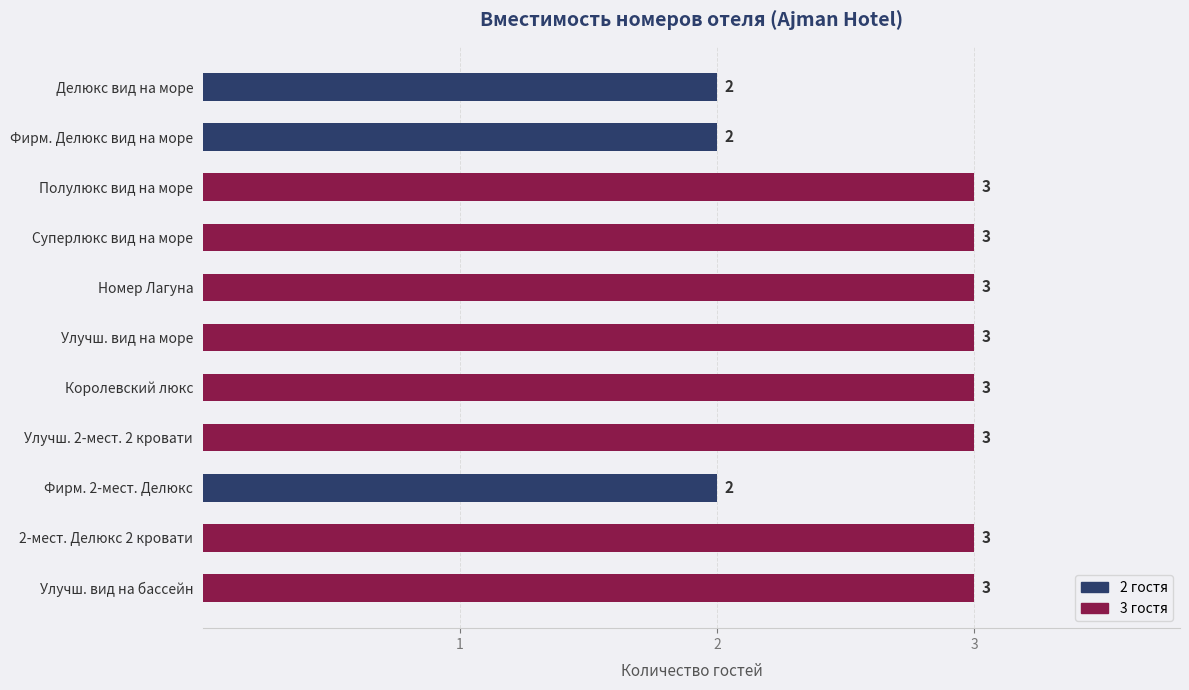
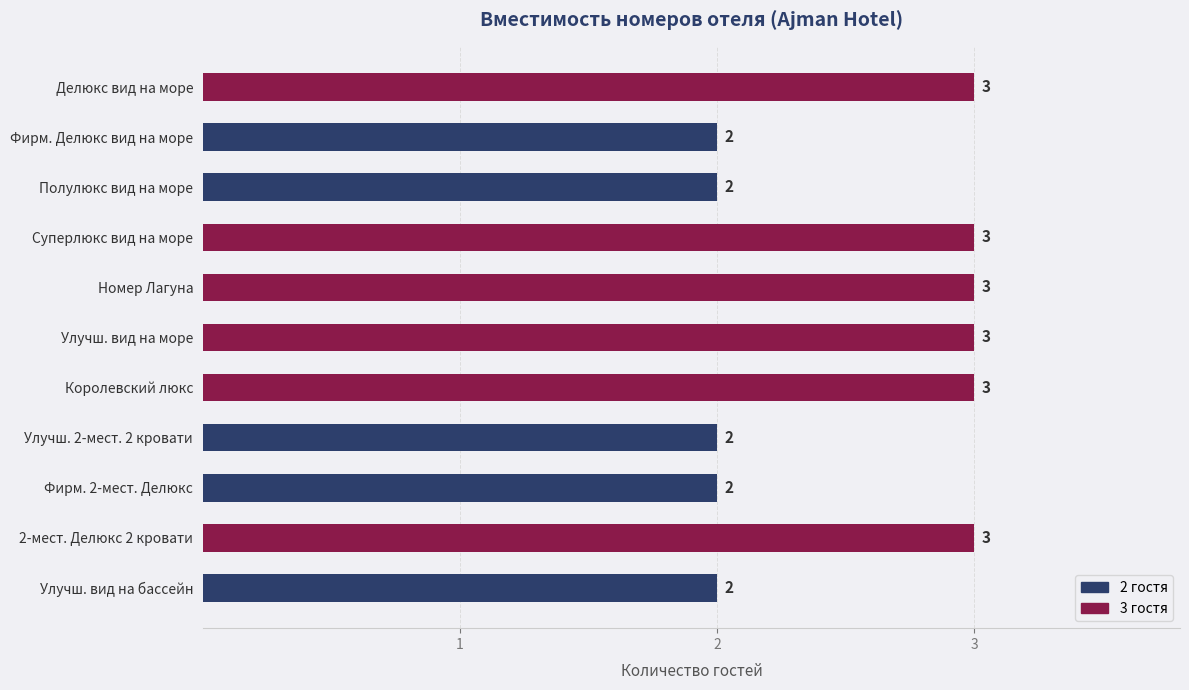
Делюкс вид на море: 2 -> 3
Полулюкс вид на море: 3 -> 2
Улучш. 2-мест. 2 кровати: 3 -> 2
Улучш. вид на бассейн: 3 -> 2
